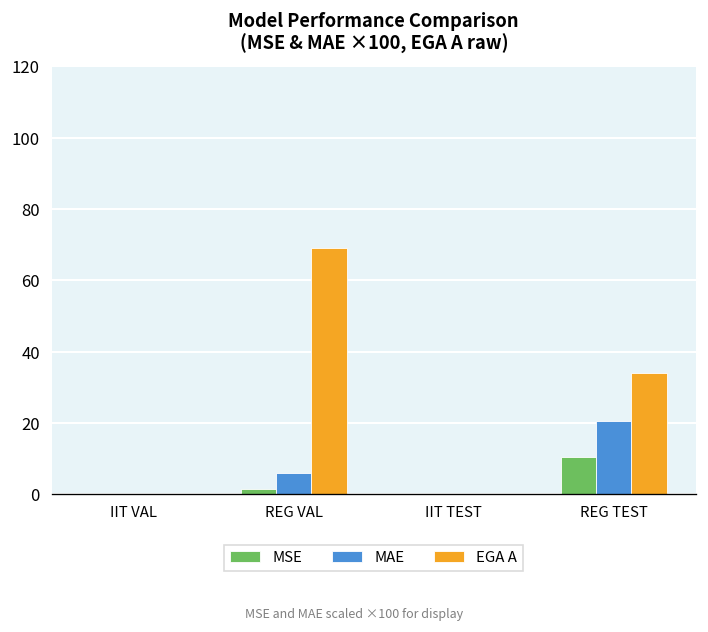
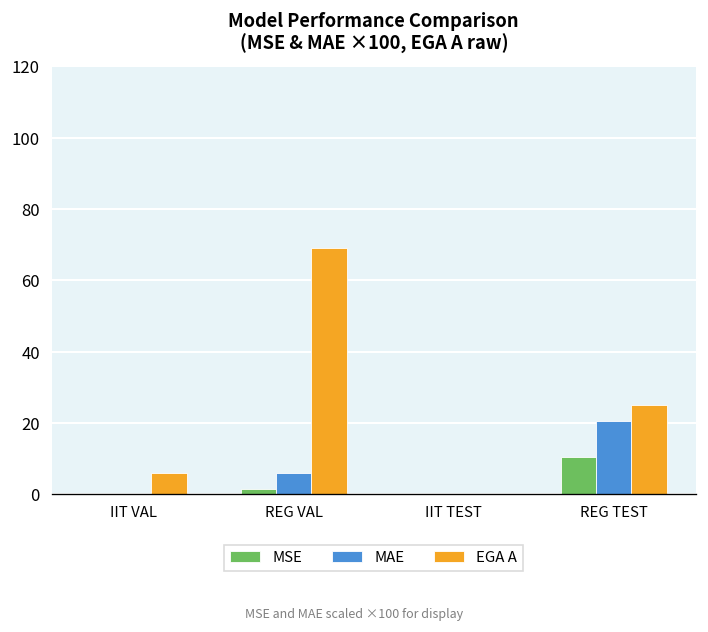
EGA A, IIT VAL: 0 -> 6
EGA A, REG TEST: 34 -> 25
